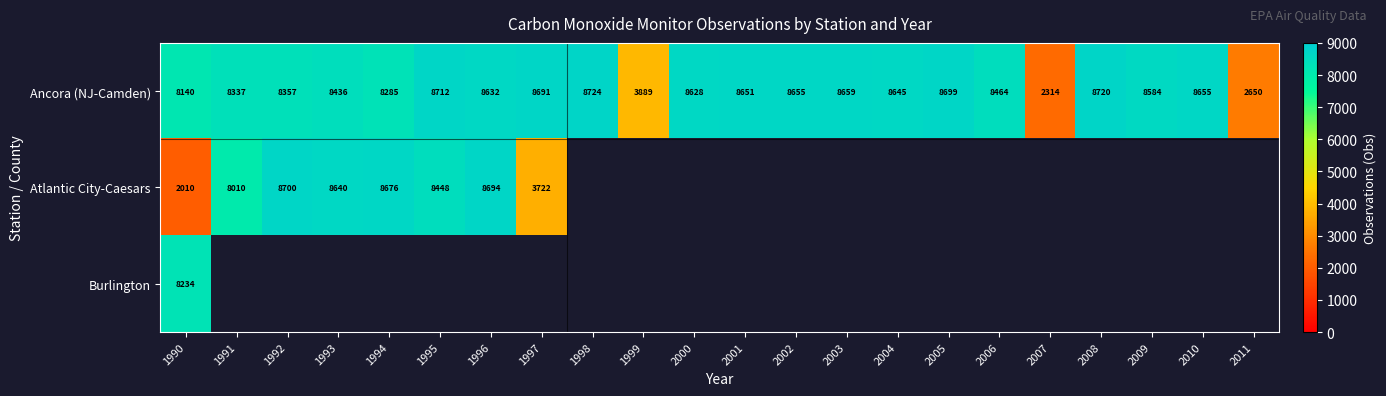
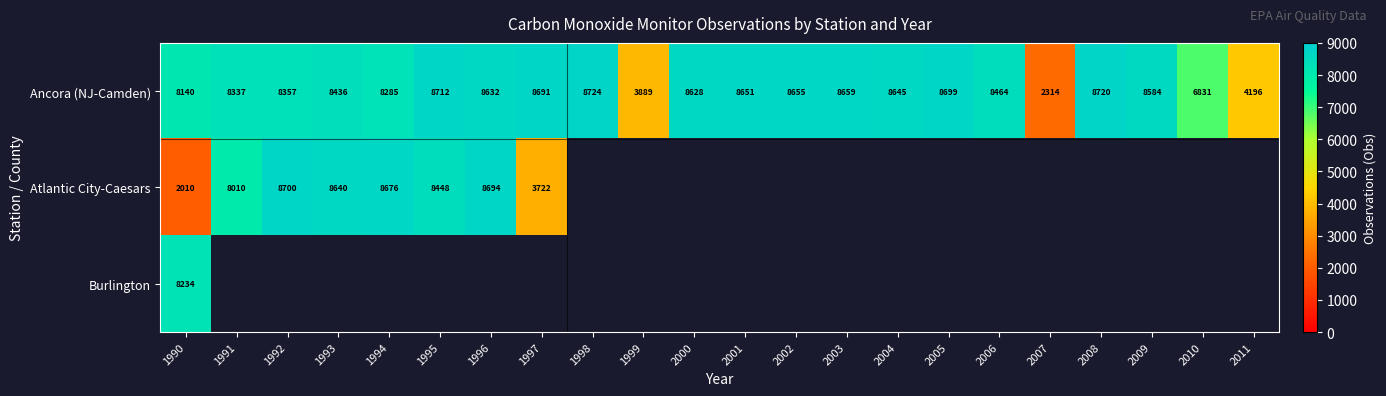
Ancora (NJ-Camden), 2010: 8655 -> 6831
Ancora (NJ-Camden), 2011: 2650 -> 4196
